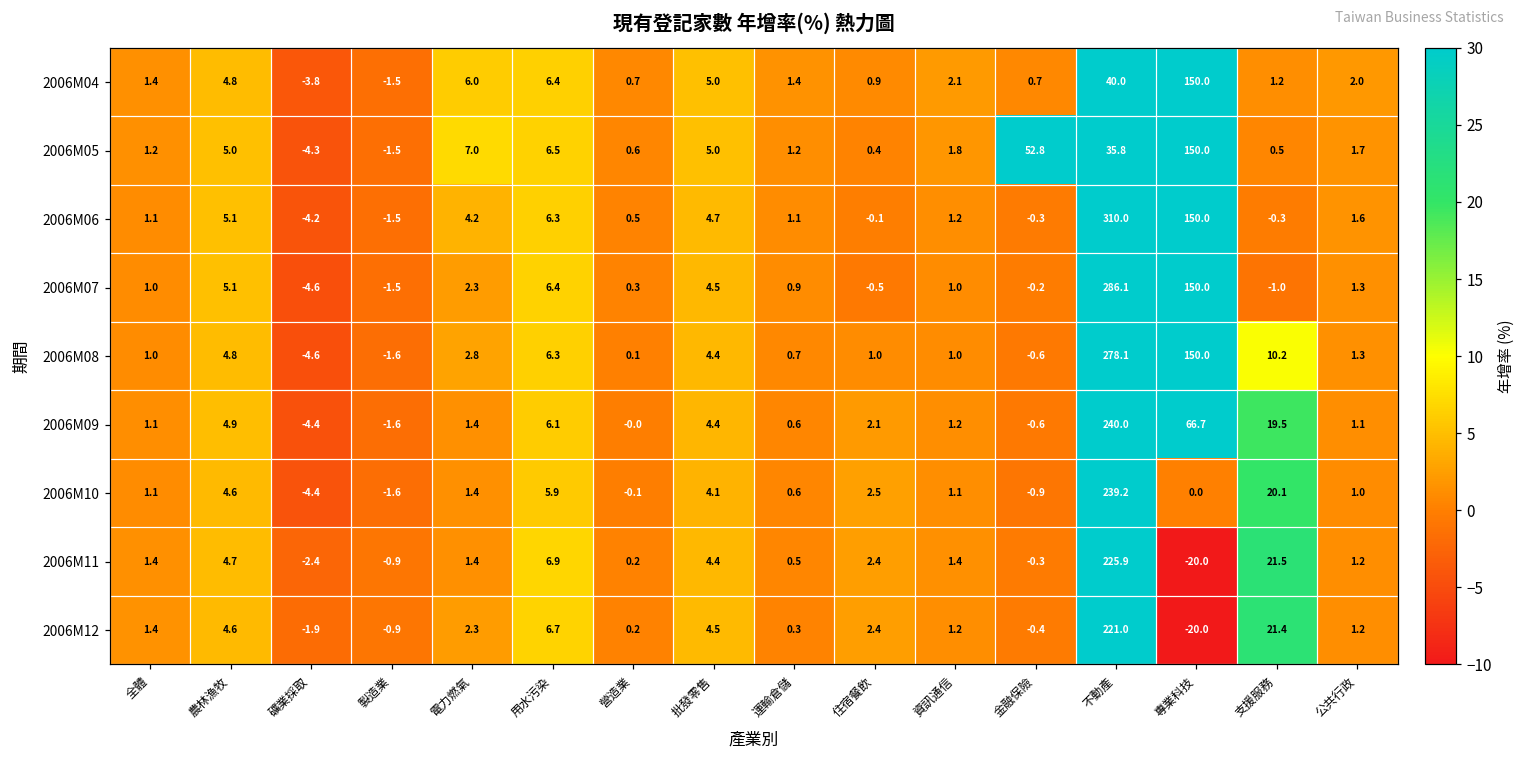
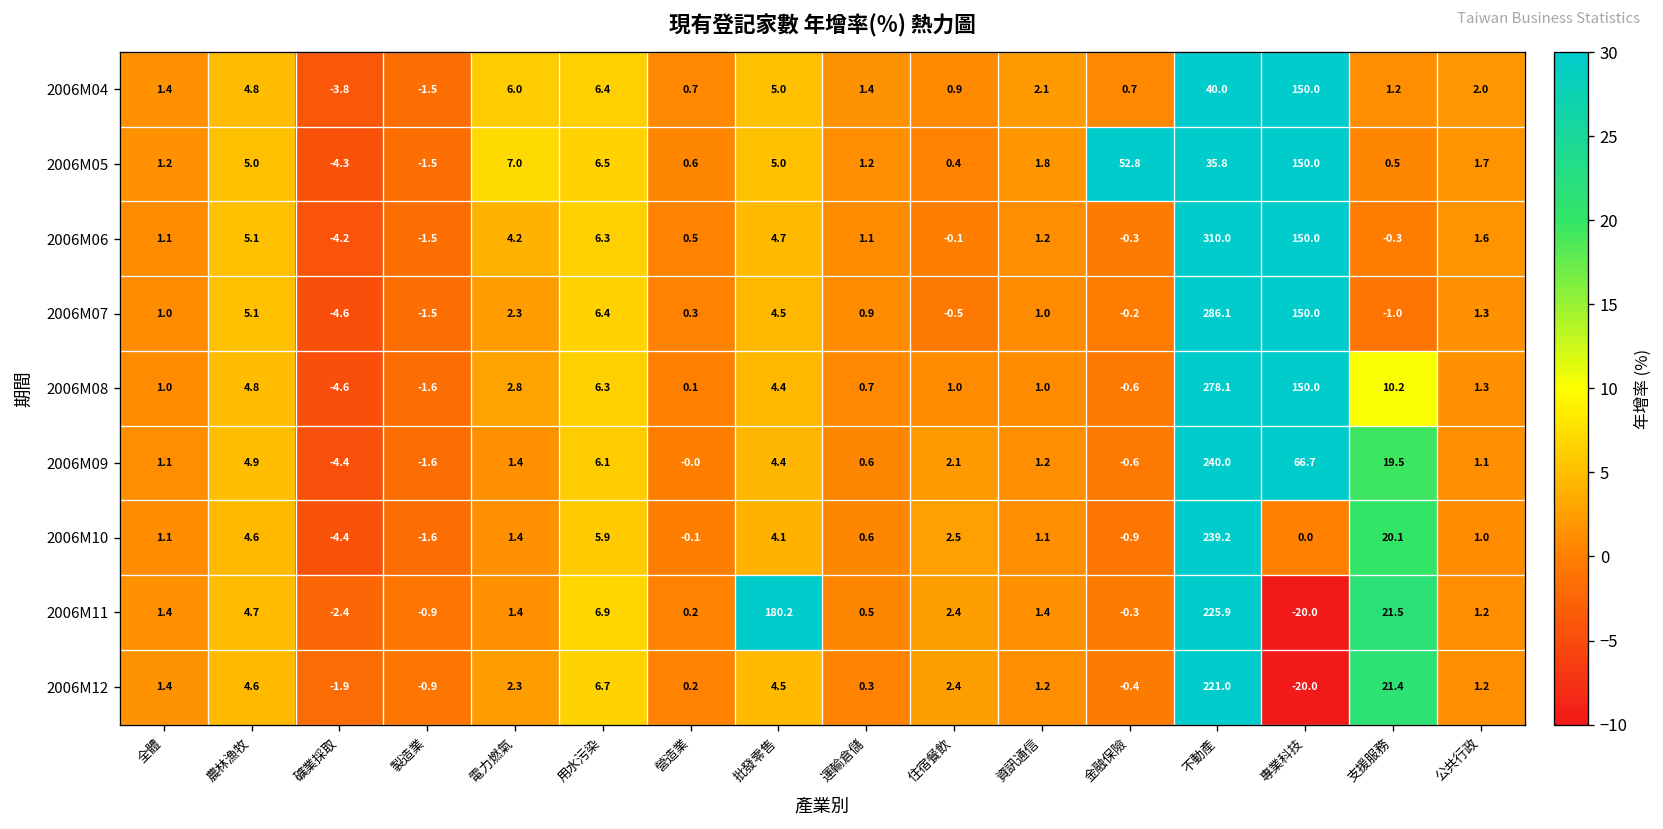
2006M11, 批發零售: 4.4 -> 180.2
